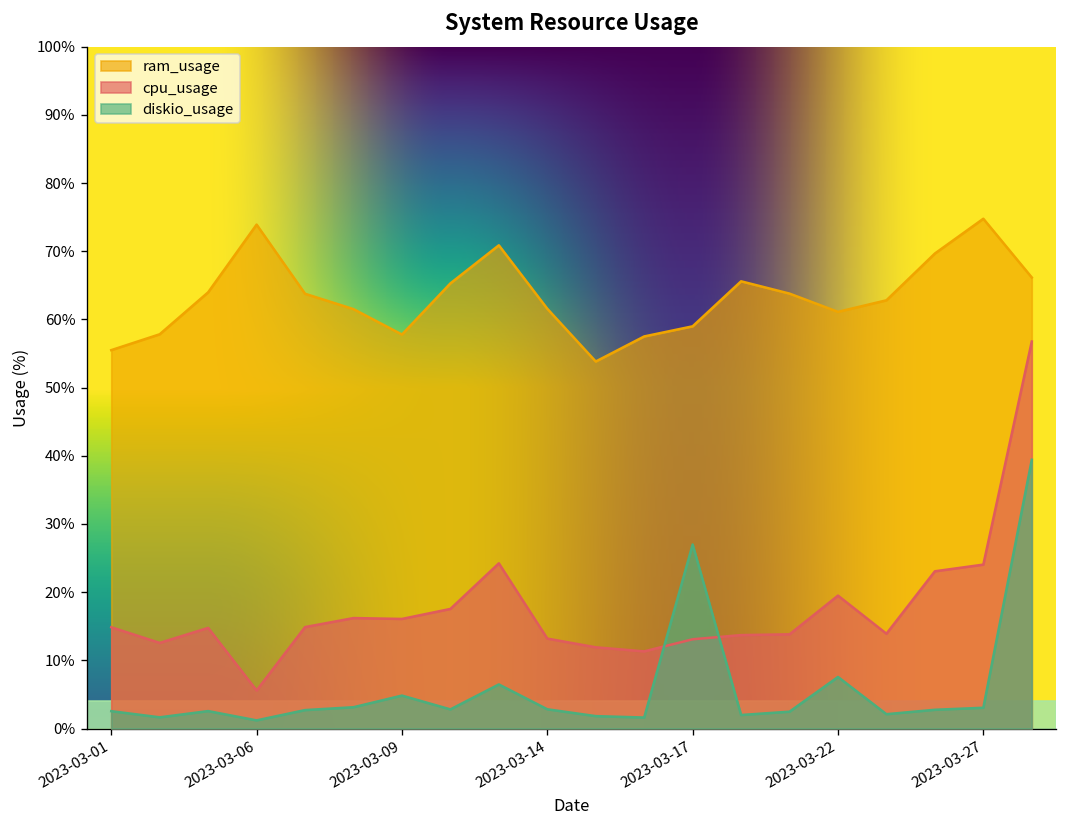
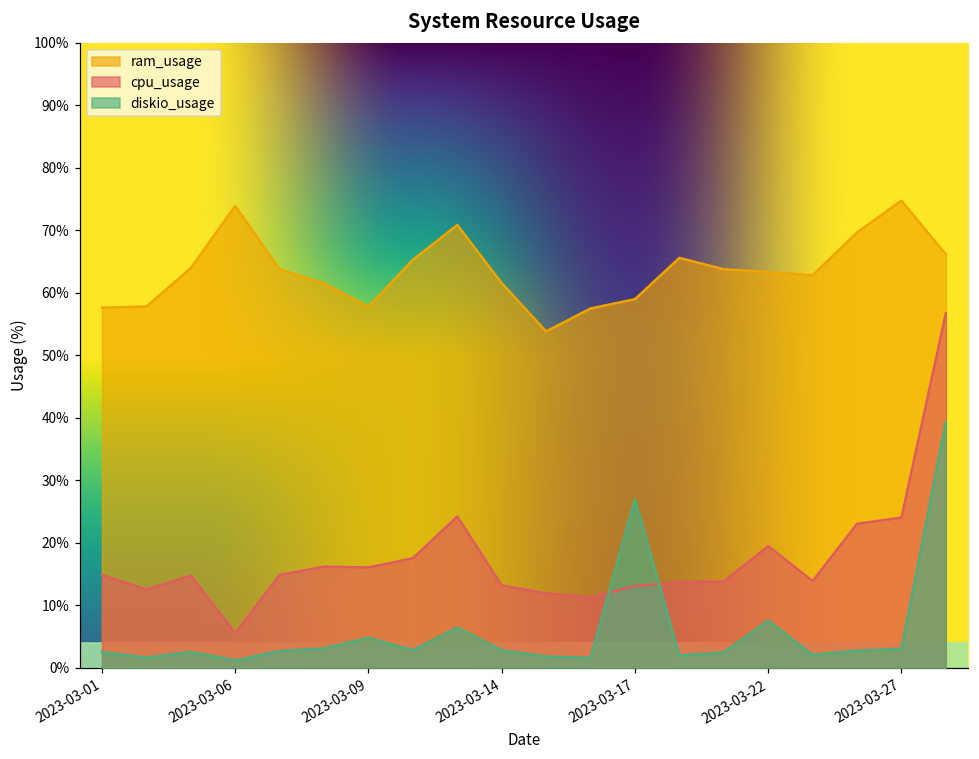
ram_usage, 2023-03-01: 55% -> 58%
ram_usage, 2023-03-22: 61% -> 63%
